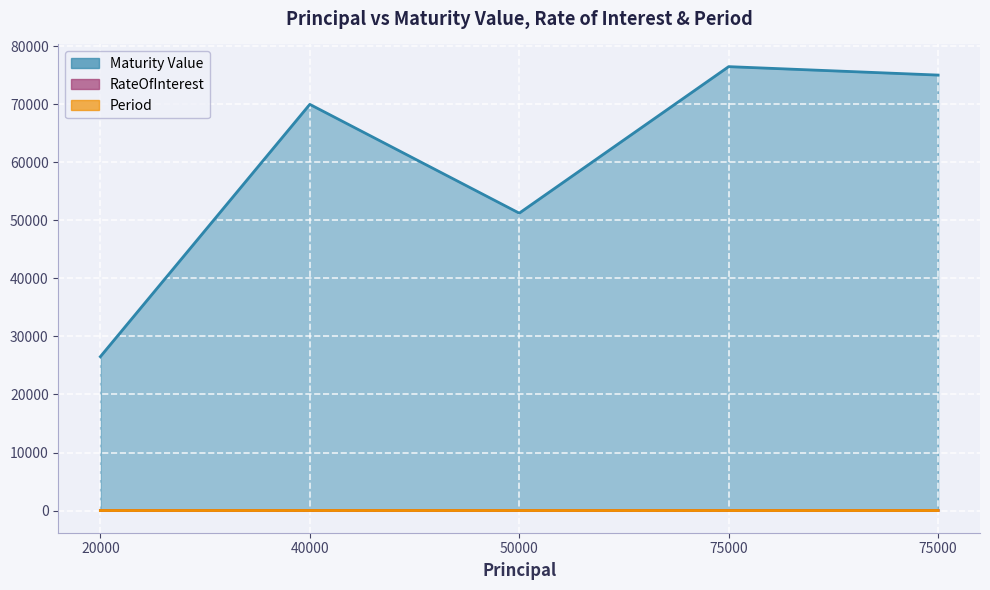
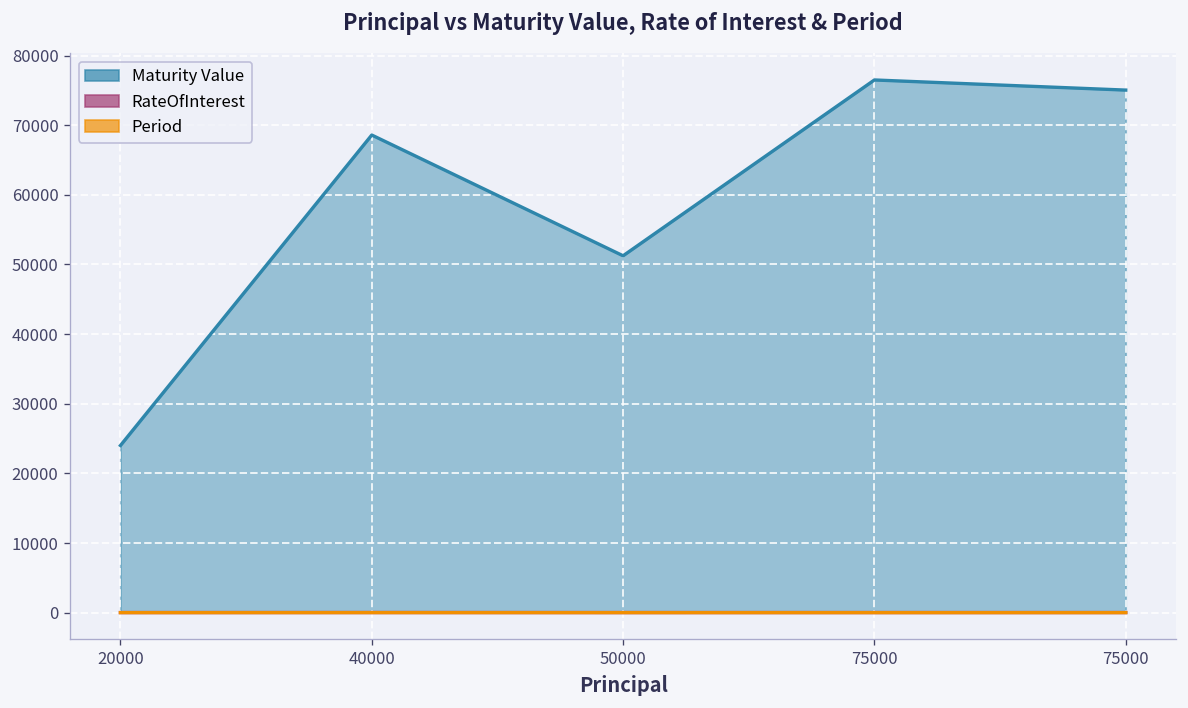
Maturity Value, 20000: 27000 -> 24000
Maturity Value, 40000: 70000 -> 69000
